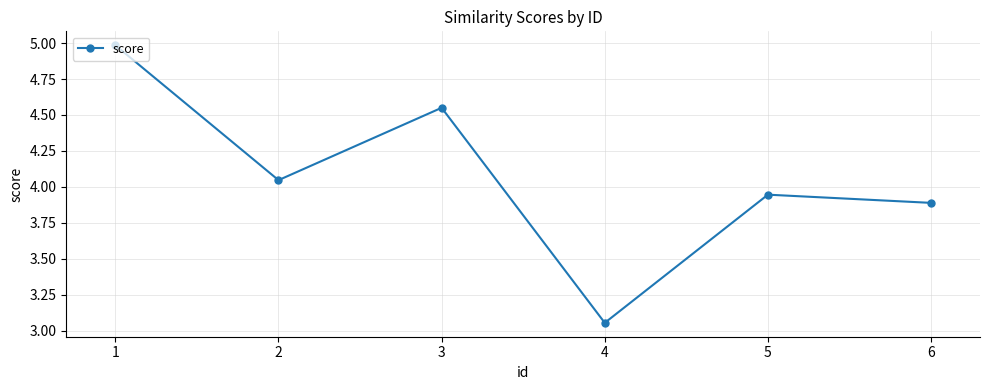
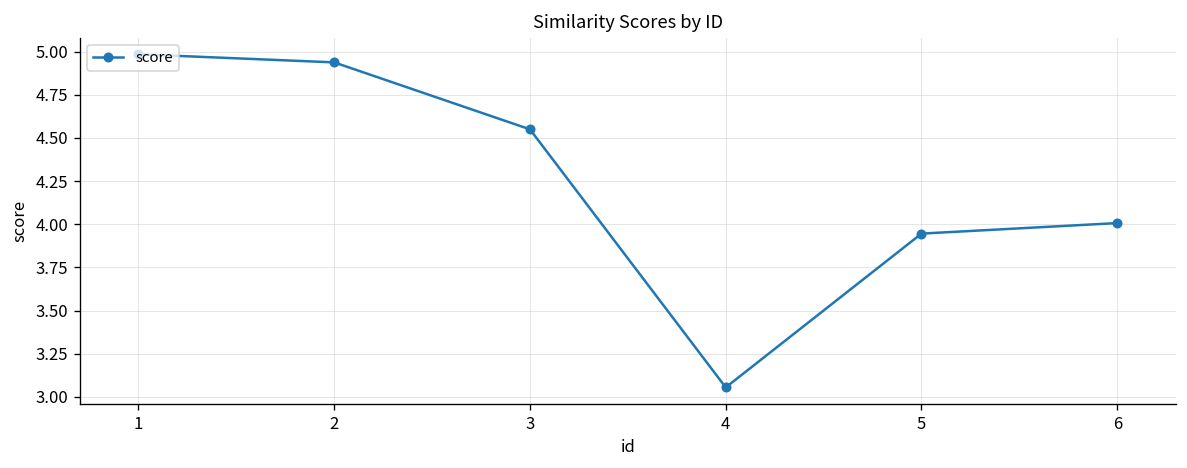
2: 4.05 -> 4.94
6: 3.89 -> 4.01
